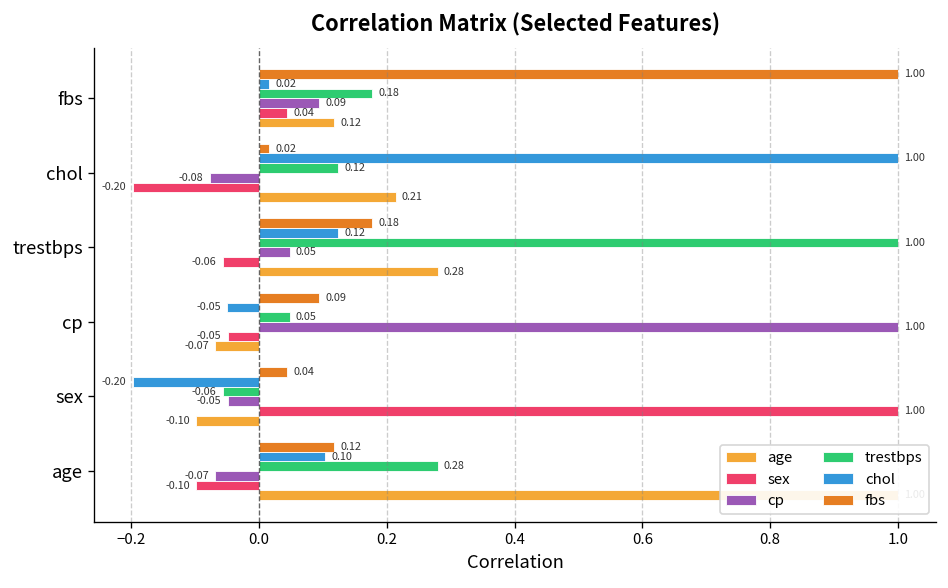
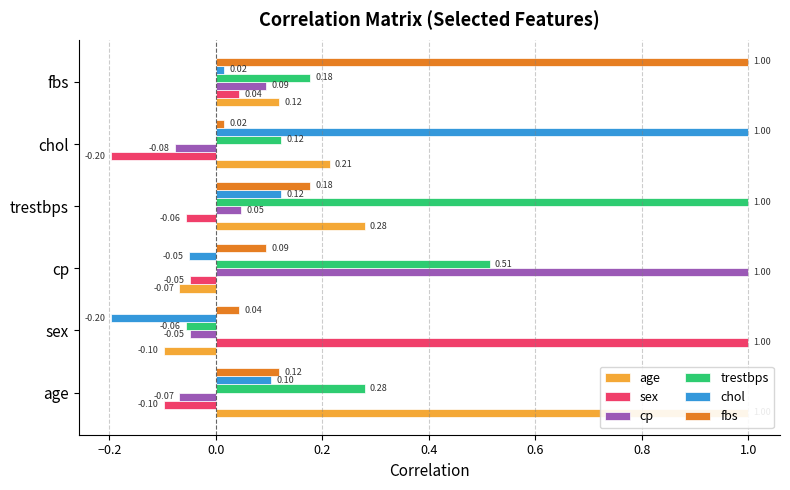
trestbps, cp: 0.05 -> 0.51
